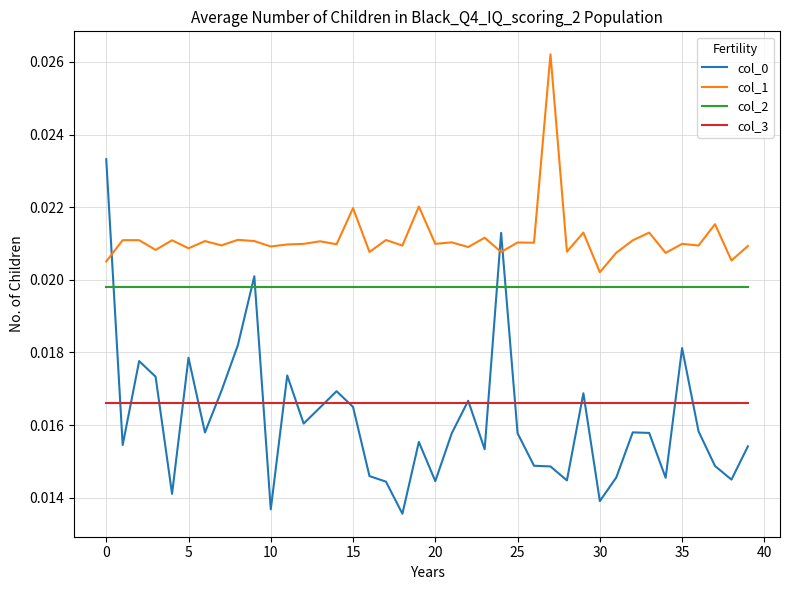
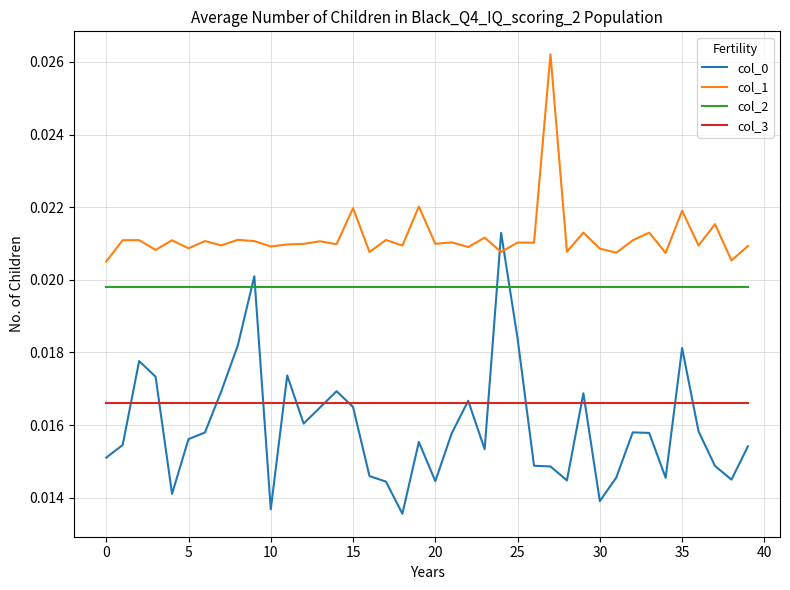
col_0, 0: 0.0233 -> 0.0151
col_0, 5: 0.0179 -> 0.0156
col_0, 25: 0.0158 -> 0.0184
col_1, 30: 0.0202 -> 0.0209
col_1, 35: 0.0210 -> 0.0219
